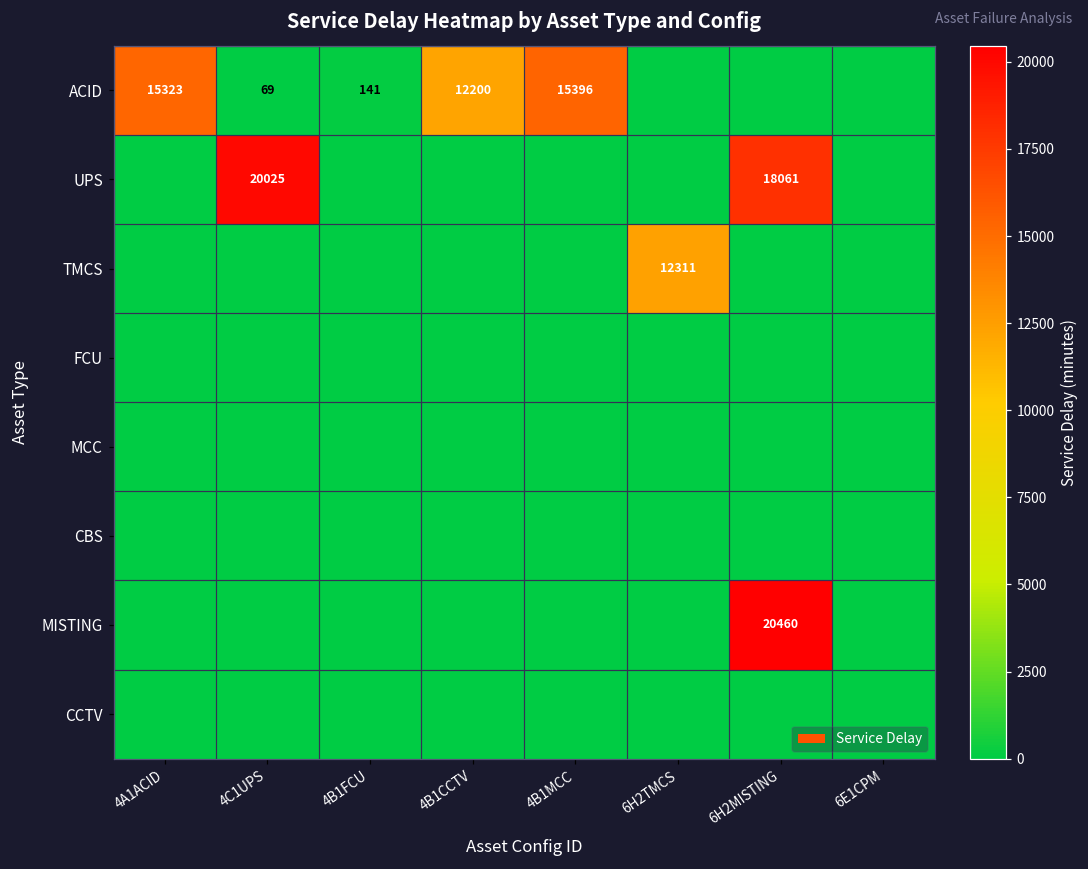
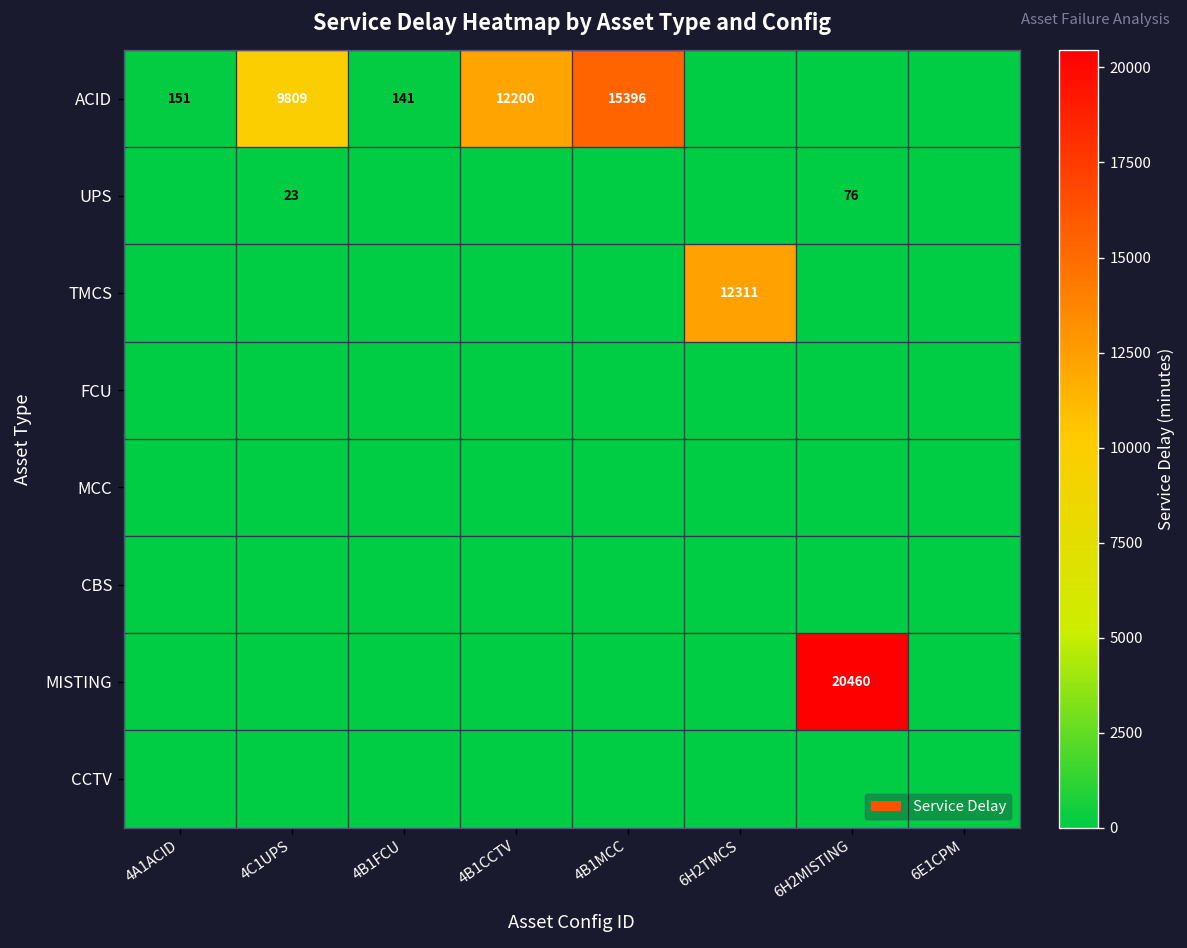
ACID, 4A1ACID: 15323 -> 151
ACID, 4C1UPS: 69 -> 9809
UPS, 4C1UPS: 20025 -> 23
UPS, 6H2MISTING: 18061 -> 76
